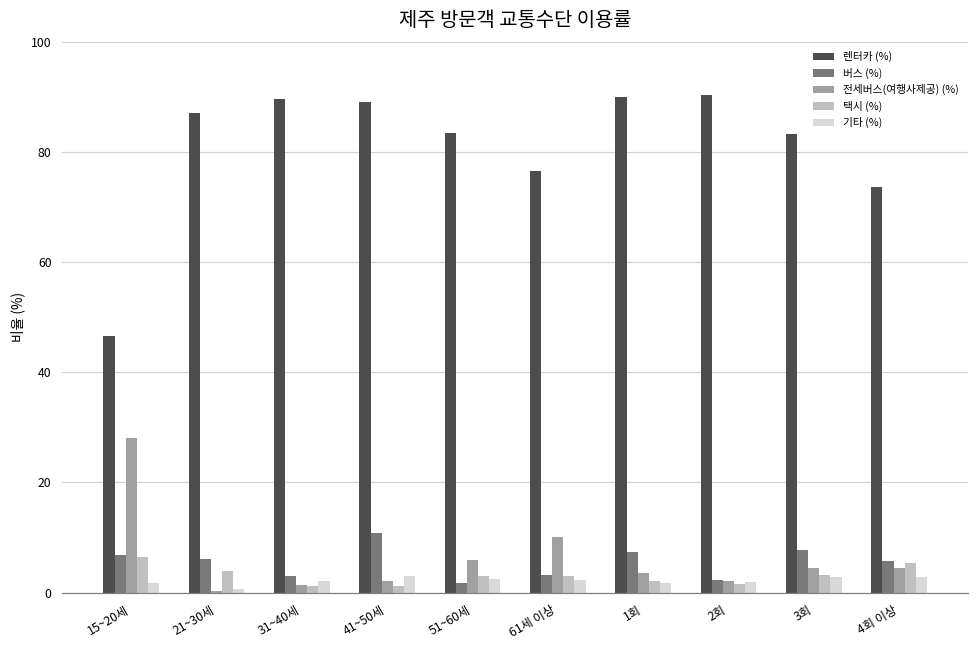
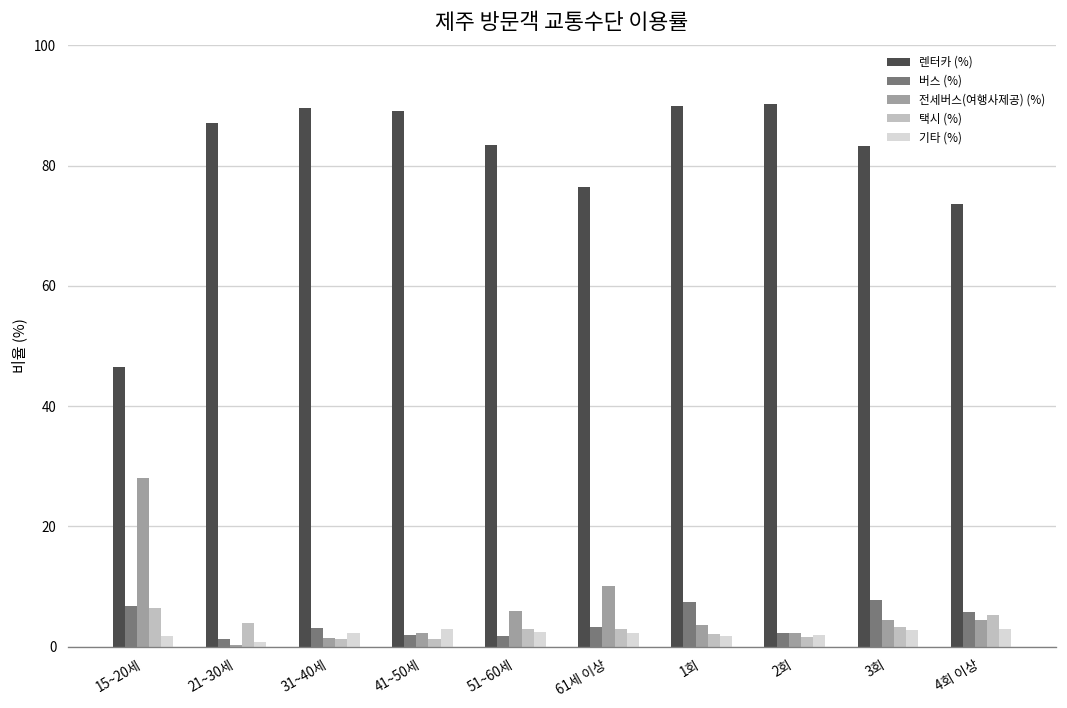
버스 (%), 21~30세: 6 -> 1
버스 (%), 41~50세: 11 -> 2
